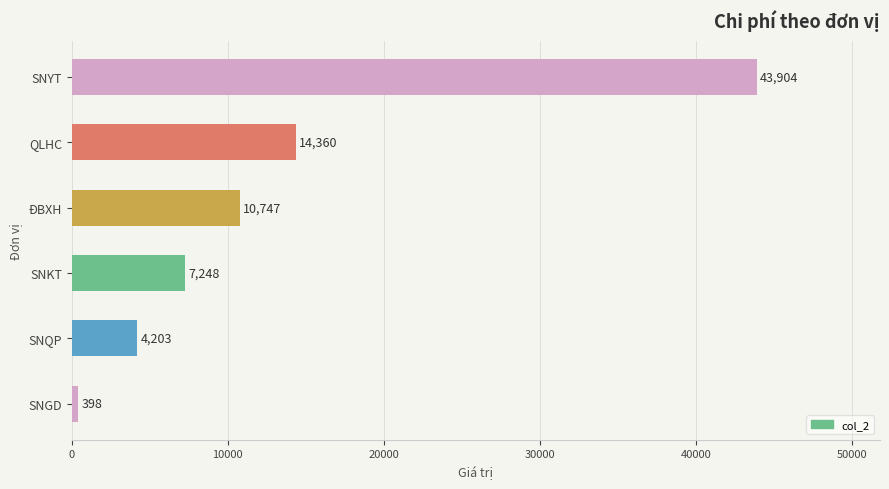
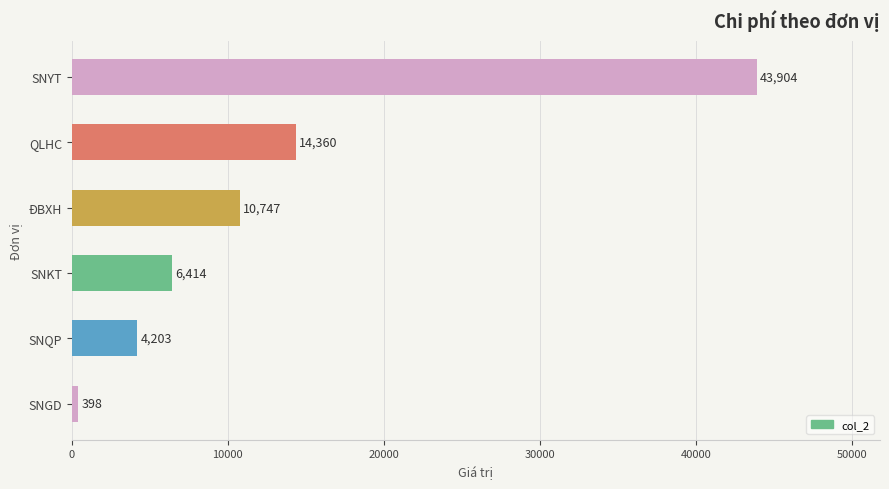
SNKT: 7,248 -> 6,414
